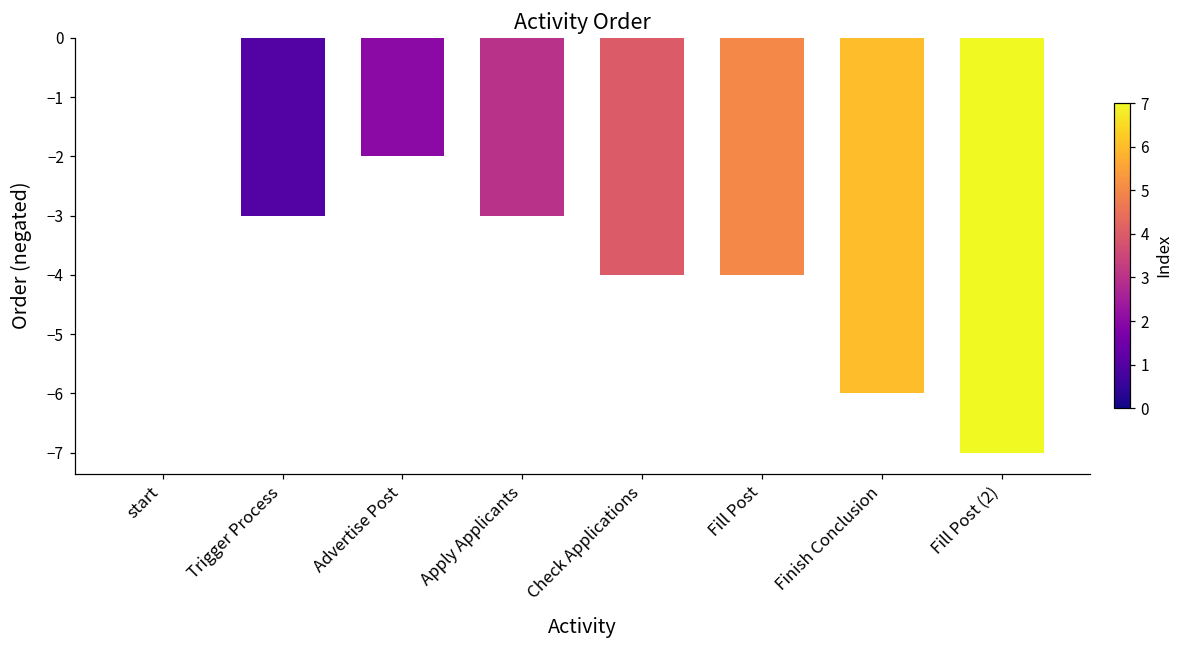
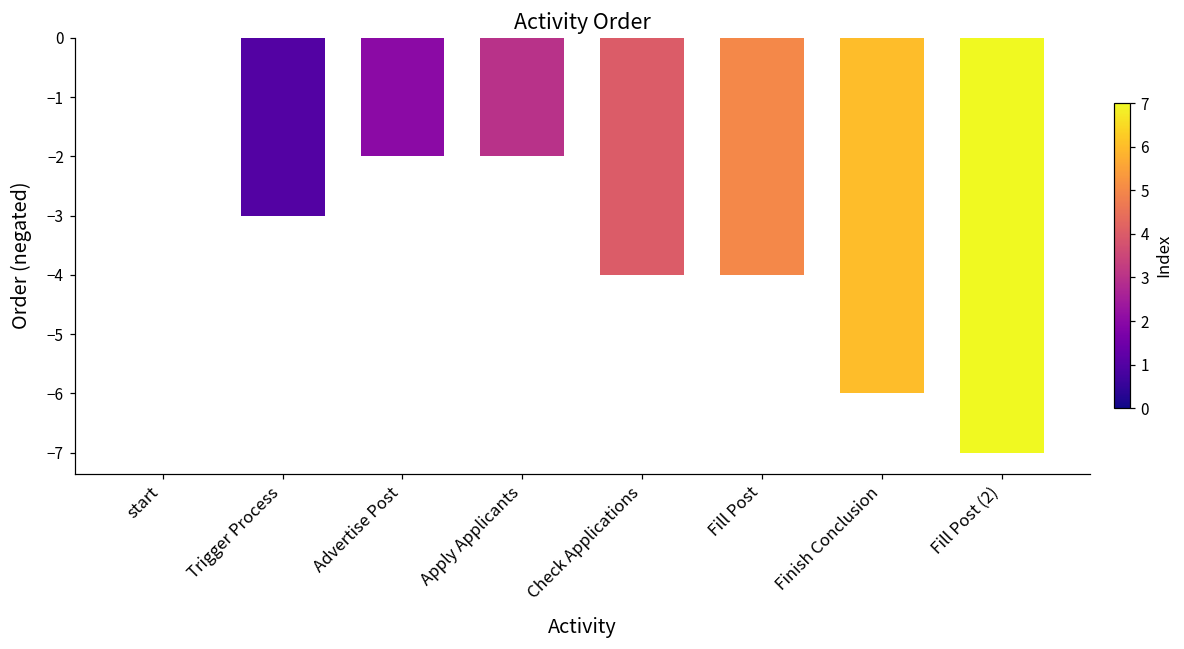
Apply Applicants: -3.0 -> -2.0
